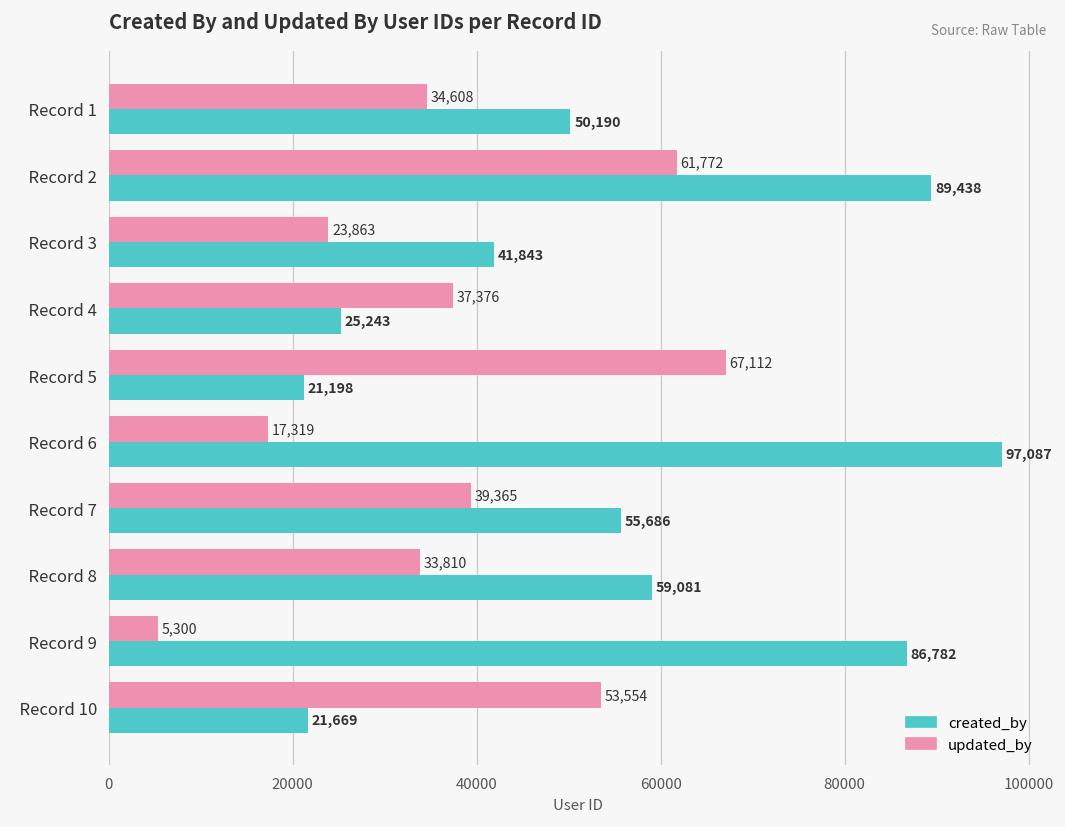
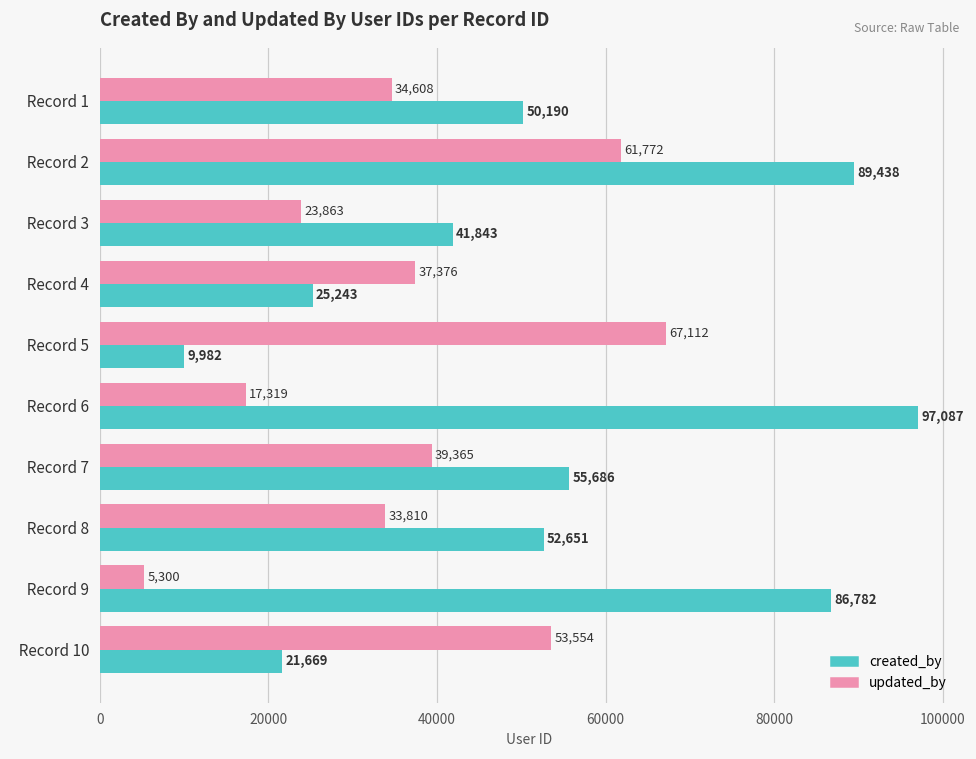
created_by, Record 5: 21,198 -> 9,982
created_by, Record 8: 59,081 -> 52,651
